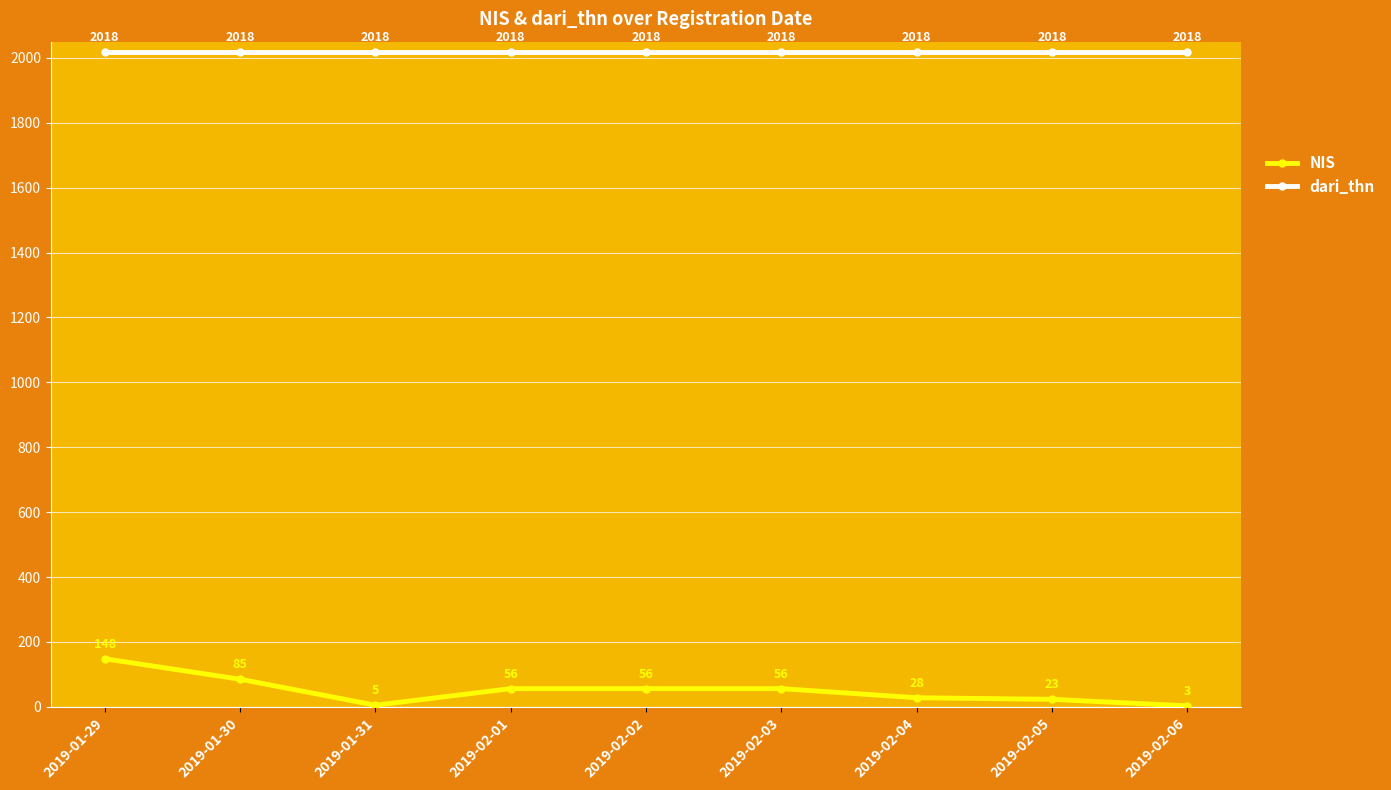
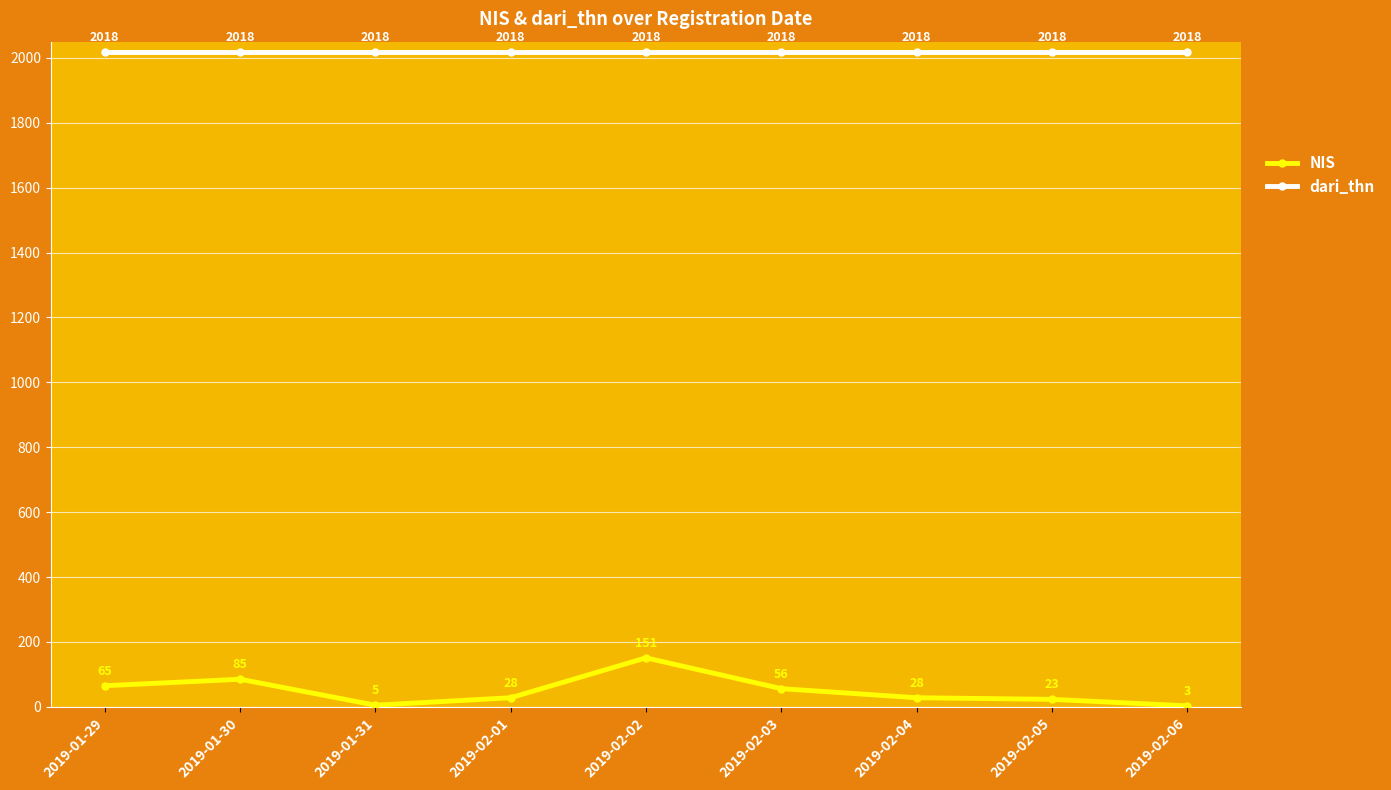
NIS, 2019-01-29: 148 -> 65
NIS, 2019-02-01: 56 -> 28
NIS, 2019-02-02: 56 -> 151
